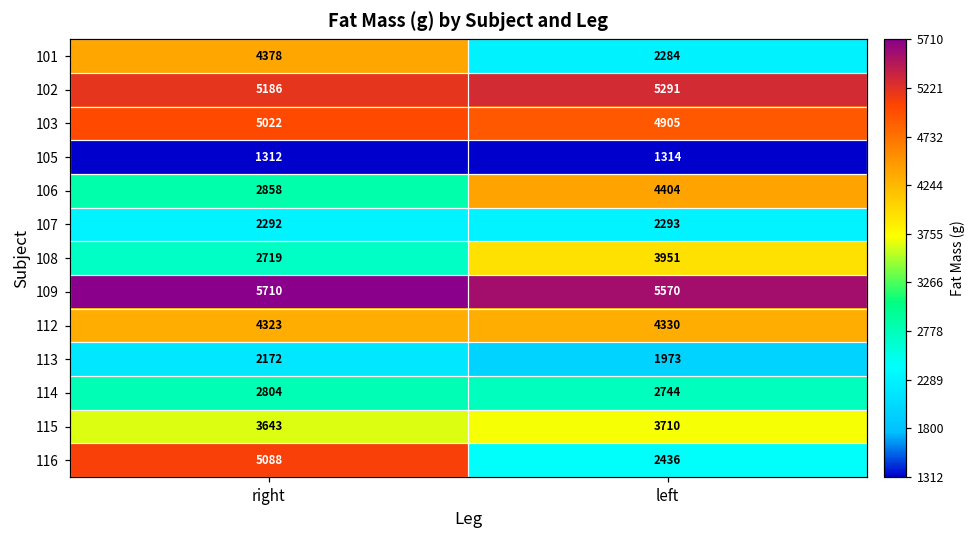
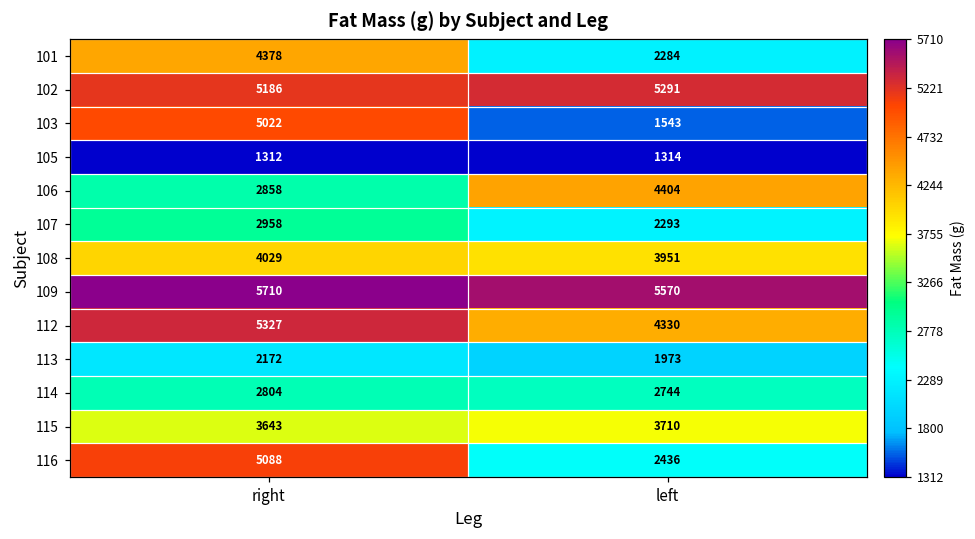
103, left: 4905 -> 1543
107, right: 2292 -> 2958
108, right: 2719 -> 4029
112, right: 4323 -> 5327
